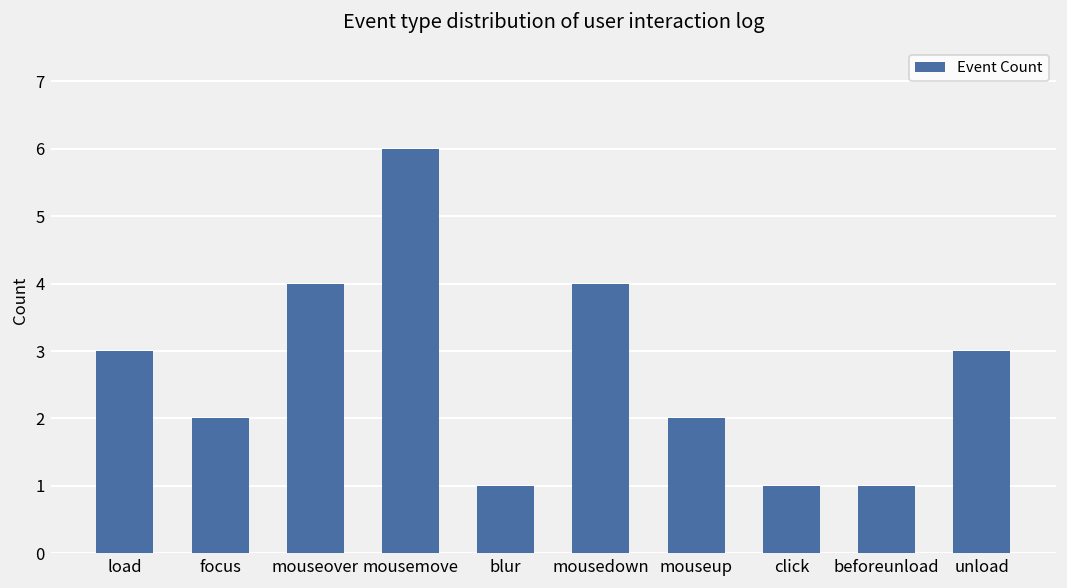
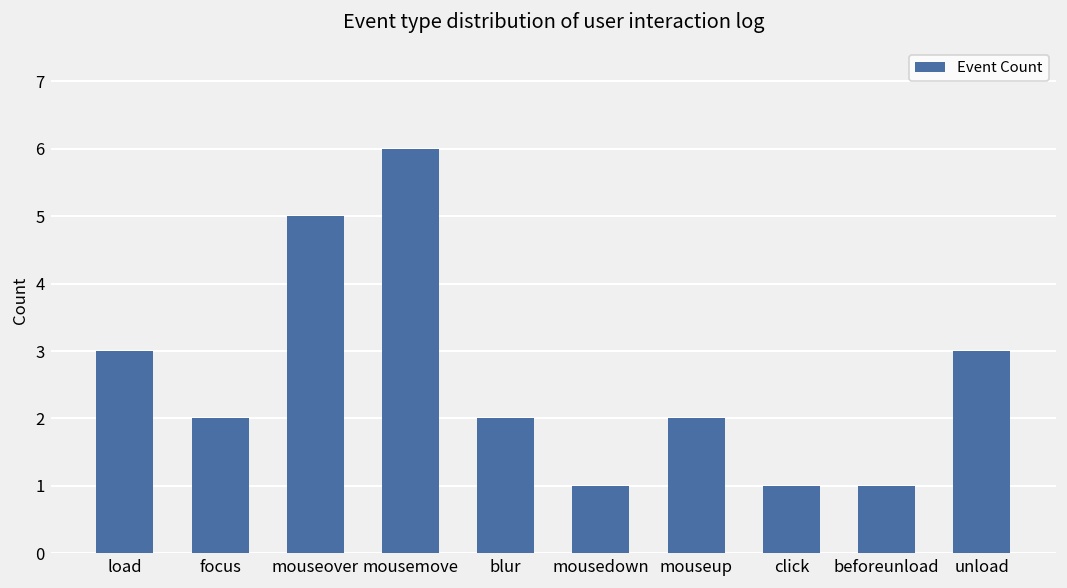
mouseover: 4 -> 5
blur: 1 -> 2
mousedown: 4 -> 1
